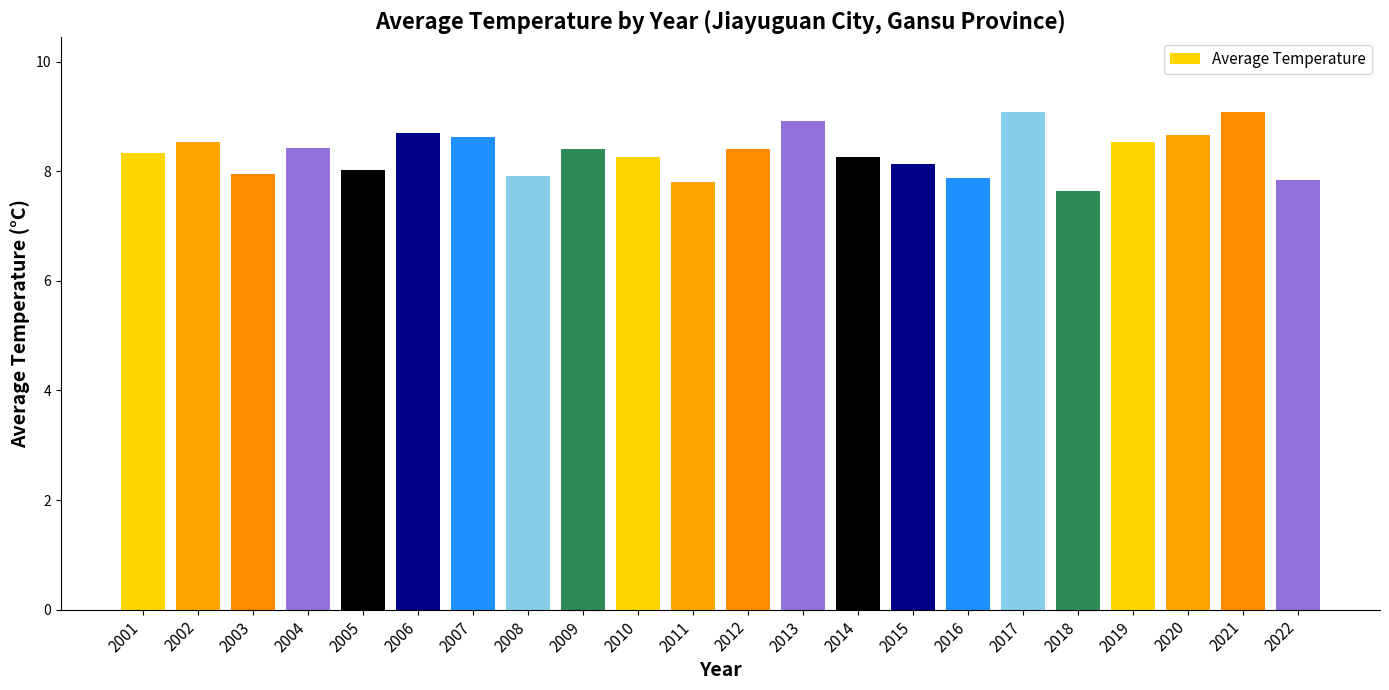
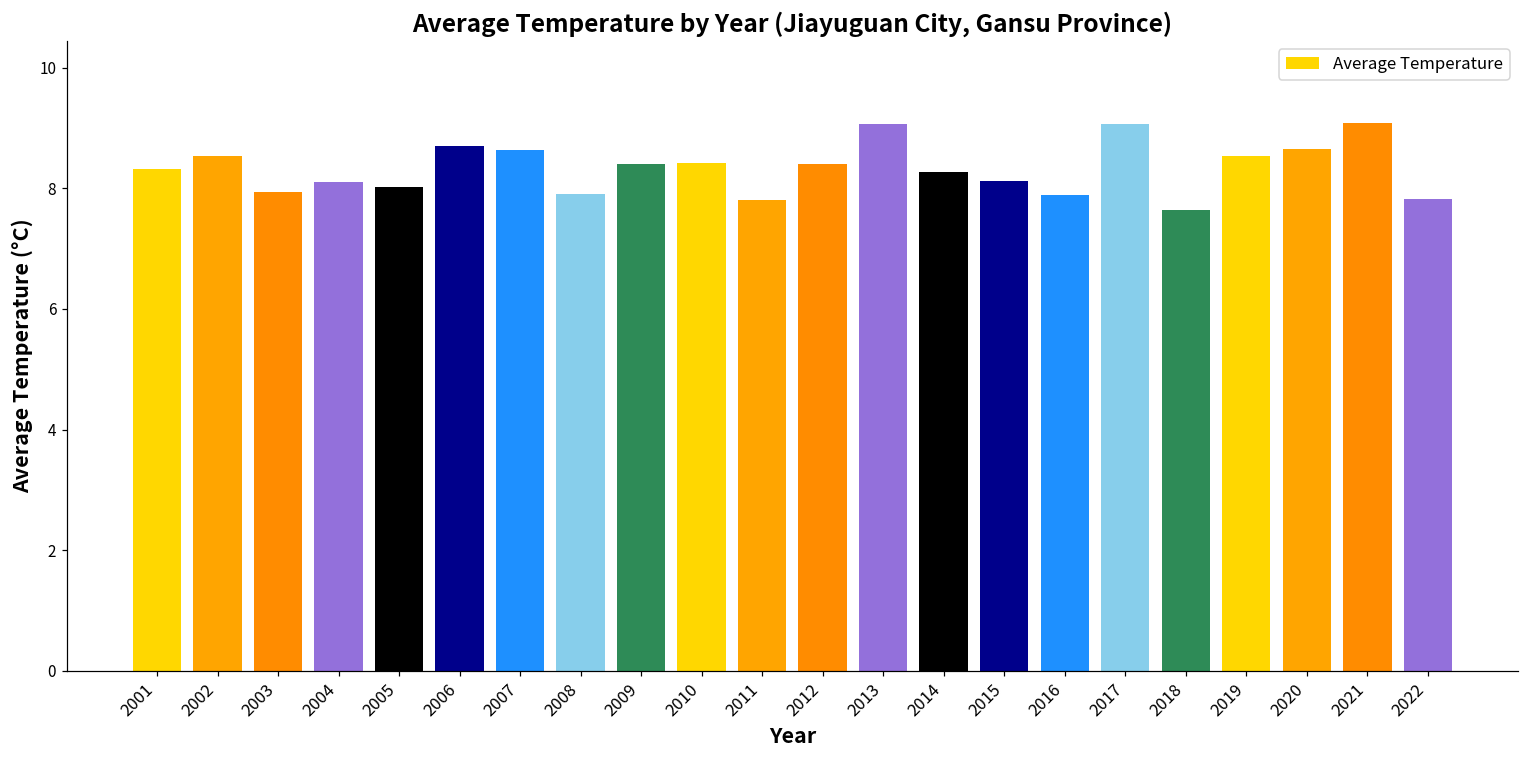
2004: 8.4 -> 8.1
2010: 8.3 -> 8.4
2013: 8.9 -> 9.1
